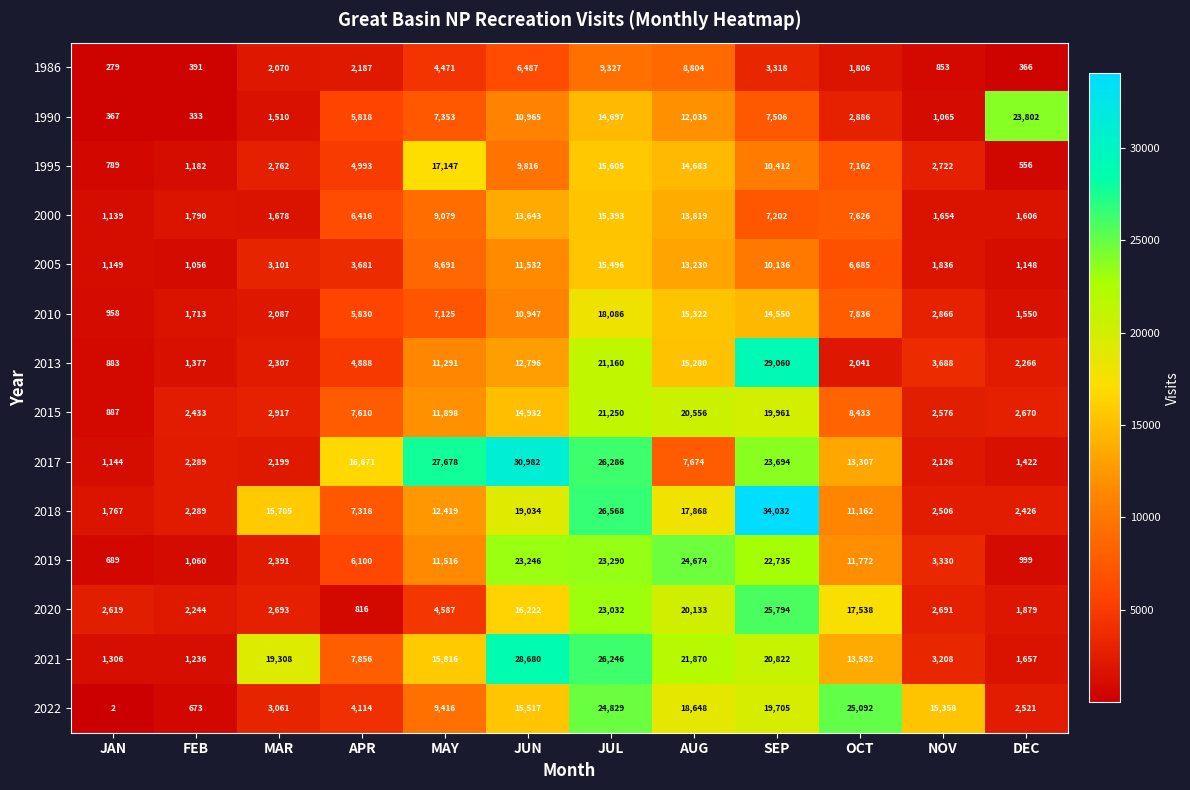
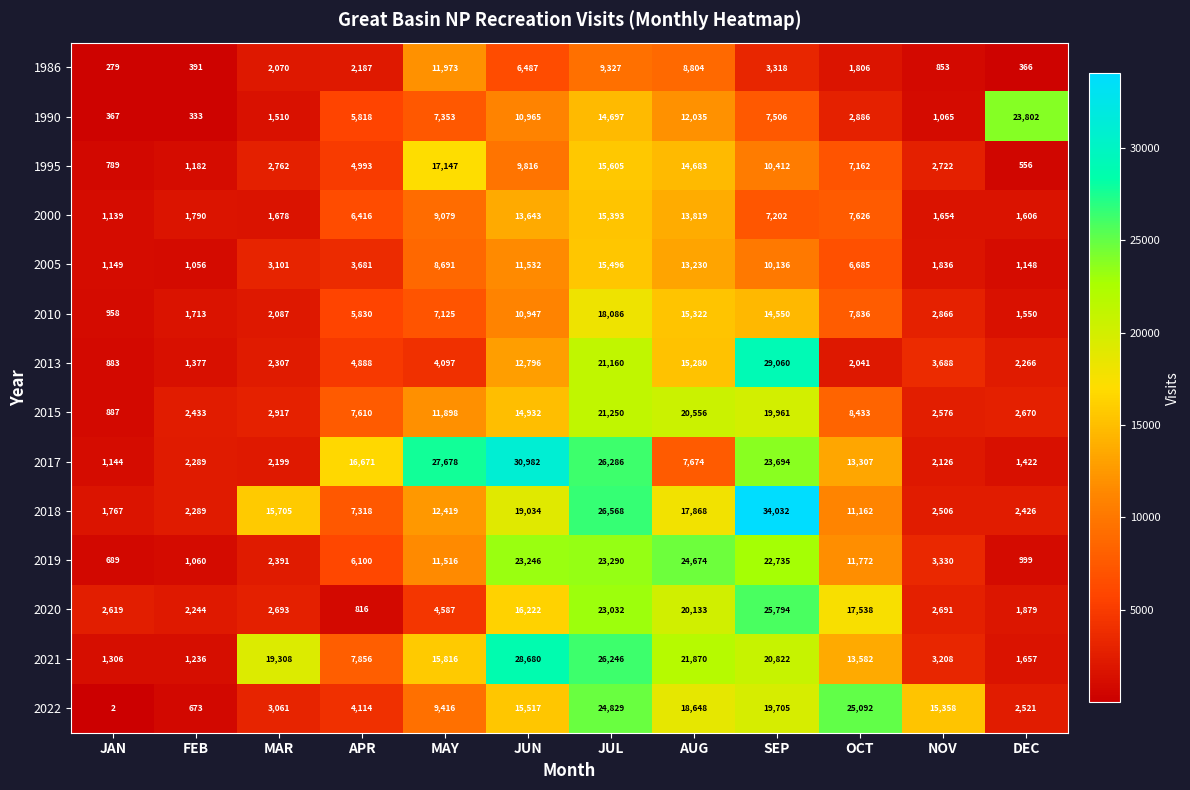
1986, MAY: 4,471 -> 11,973
2013, MAY: 11,291 -> 4,097
